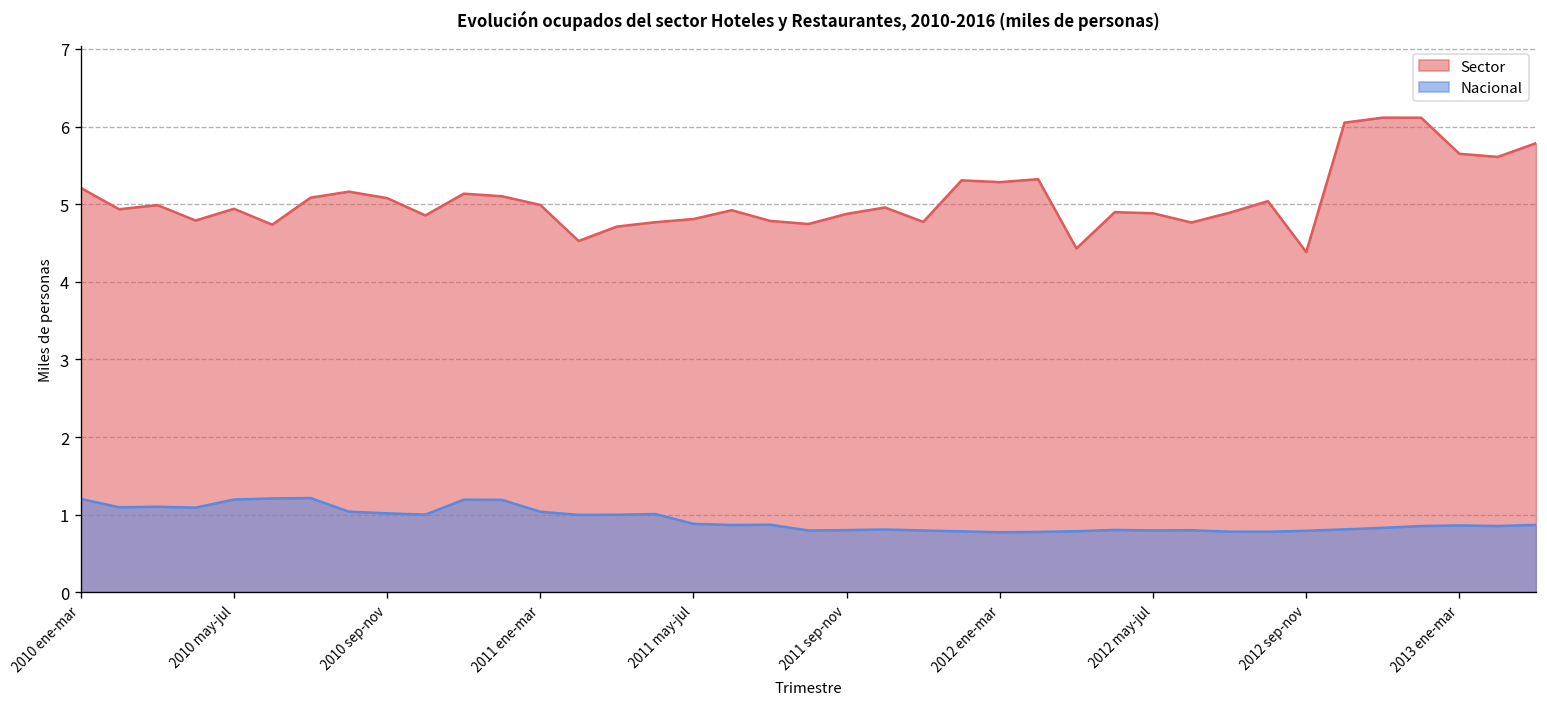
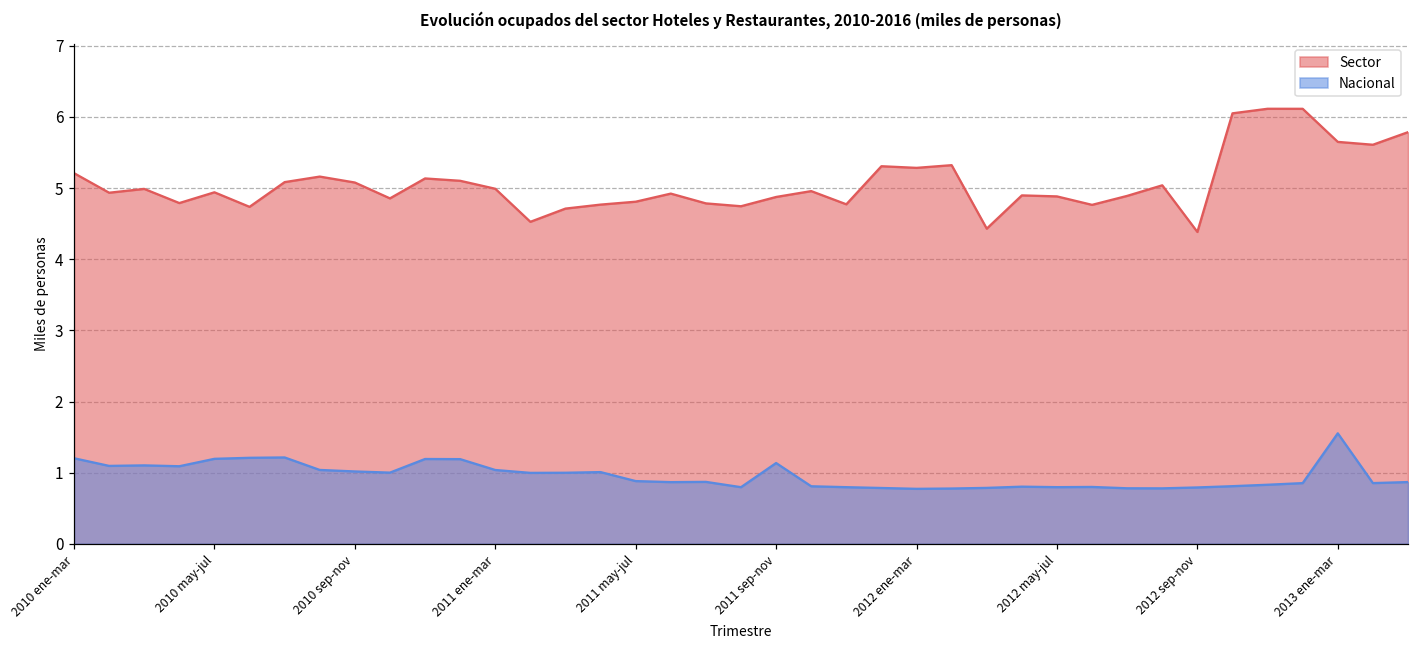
Nacional, 2011 sep-nov: 0.8 -> 1.1
Nacional, 2013 ene-mar: 0.9 -> 1.6
